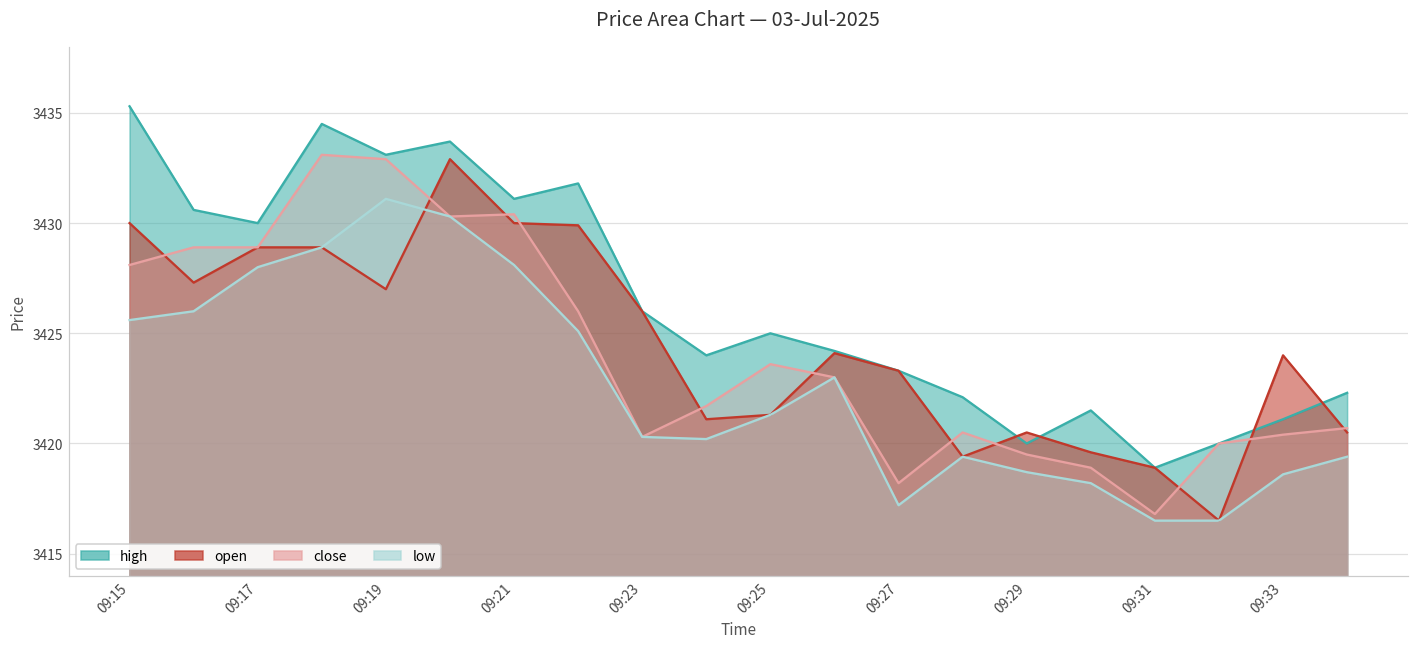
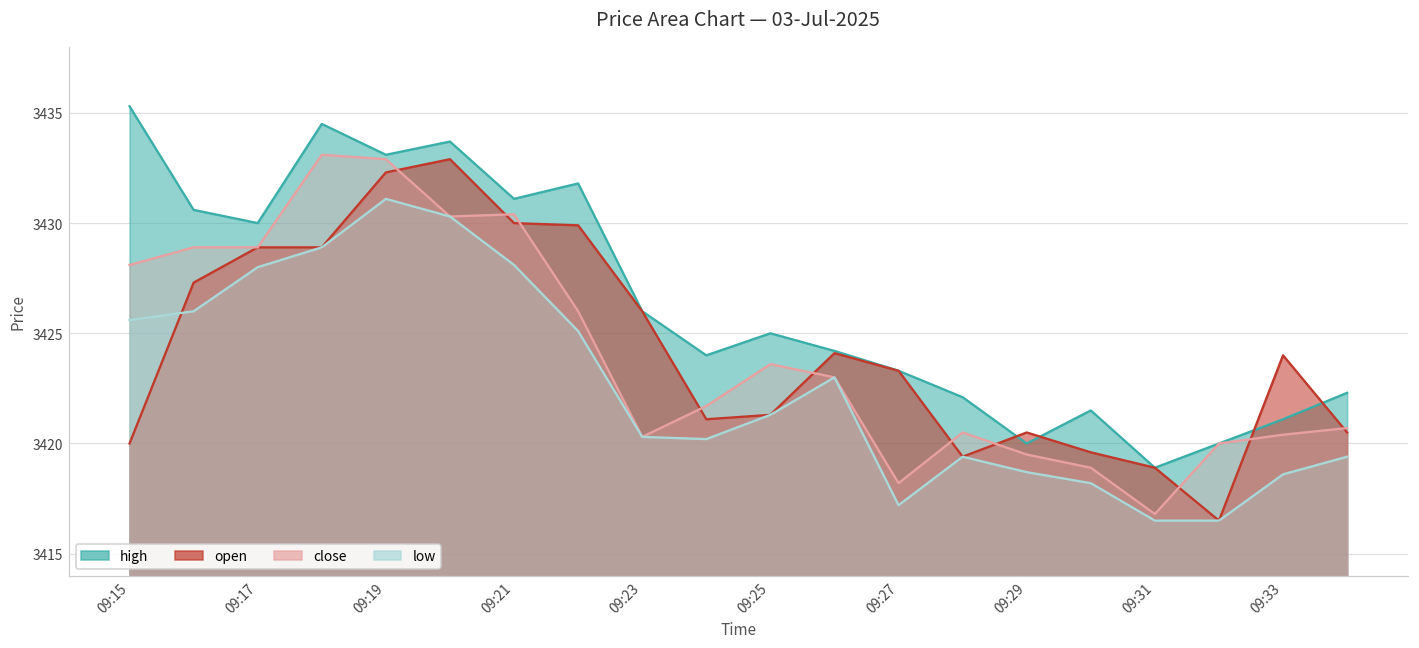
open, 09:15: 3430 -> 3420
open, 09:19: 3427.0 -> 3432.3
